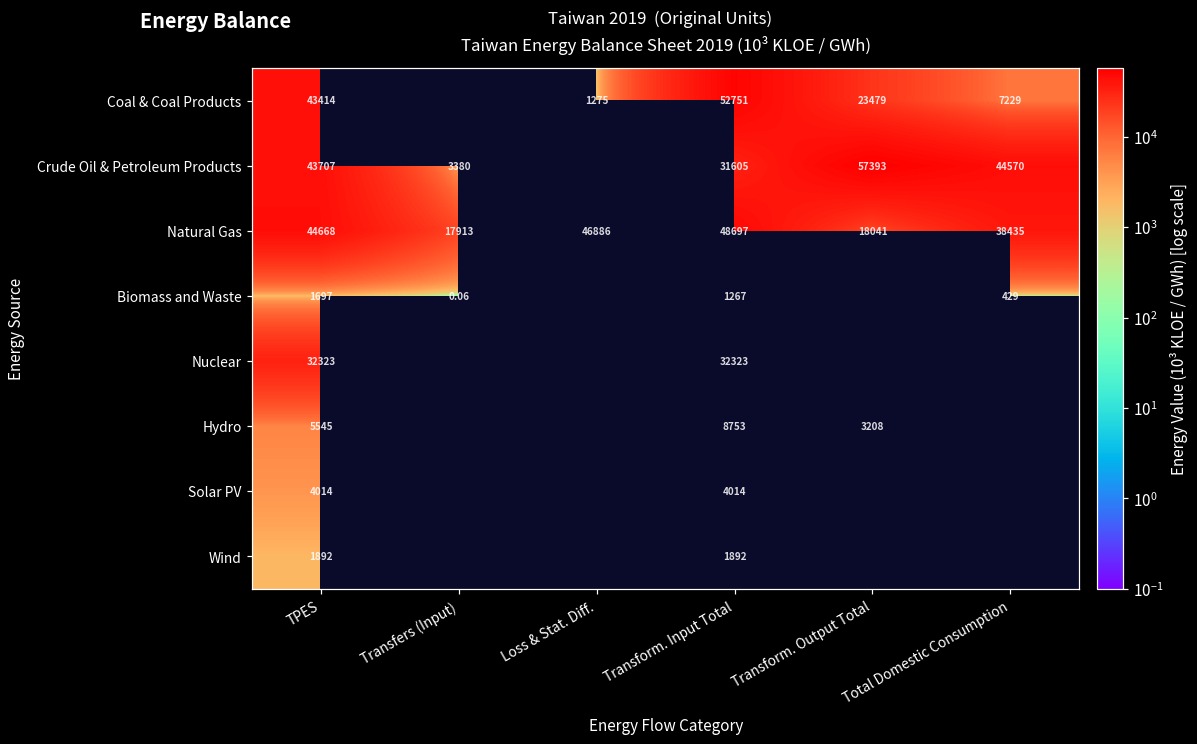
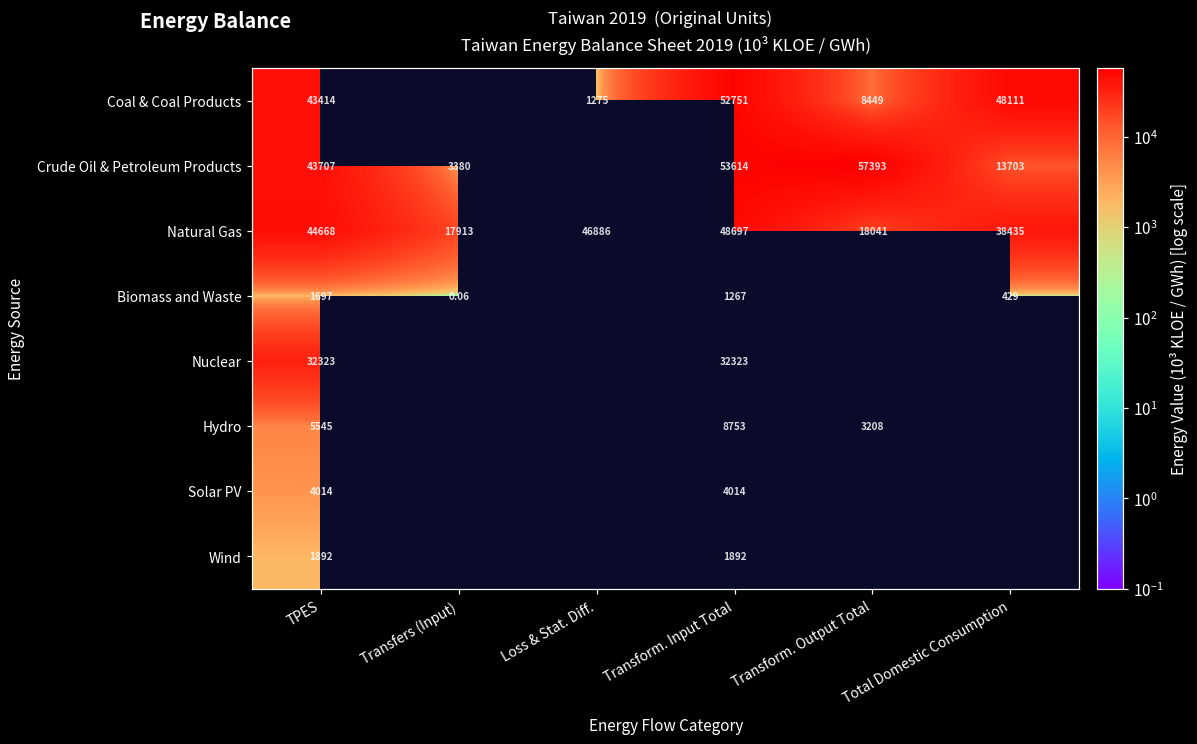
Coal & Coal Products, Transform. Output Total: 23479 -> 8449
Coal & Coal Products, Total Domestic Consumption: 7229 -> 48111
Crude Oil & Petroleum Products, Transform. Input Total: 31605 -> 53614
Crude Oil & Petroleum Products, Total Domestic Consumption: 44570 -> 13703
